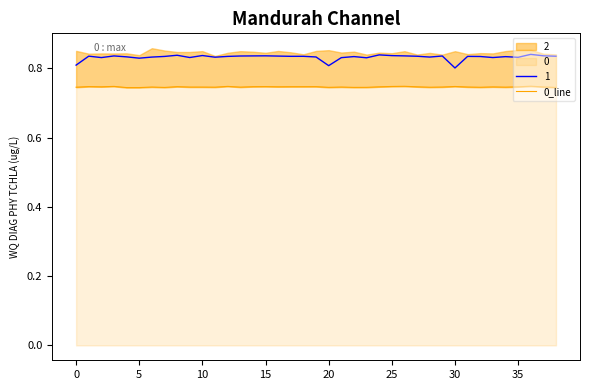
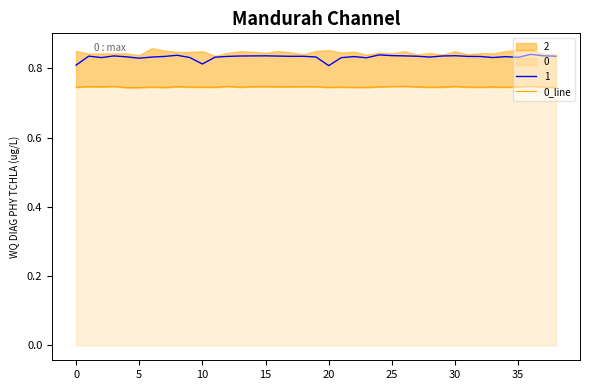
1, 10: 0.84 -> 0.81
1, 30: 0.80 -> 0.84
